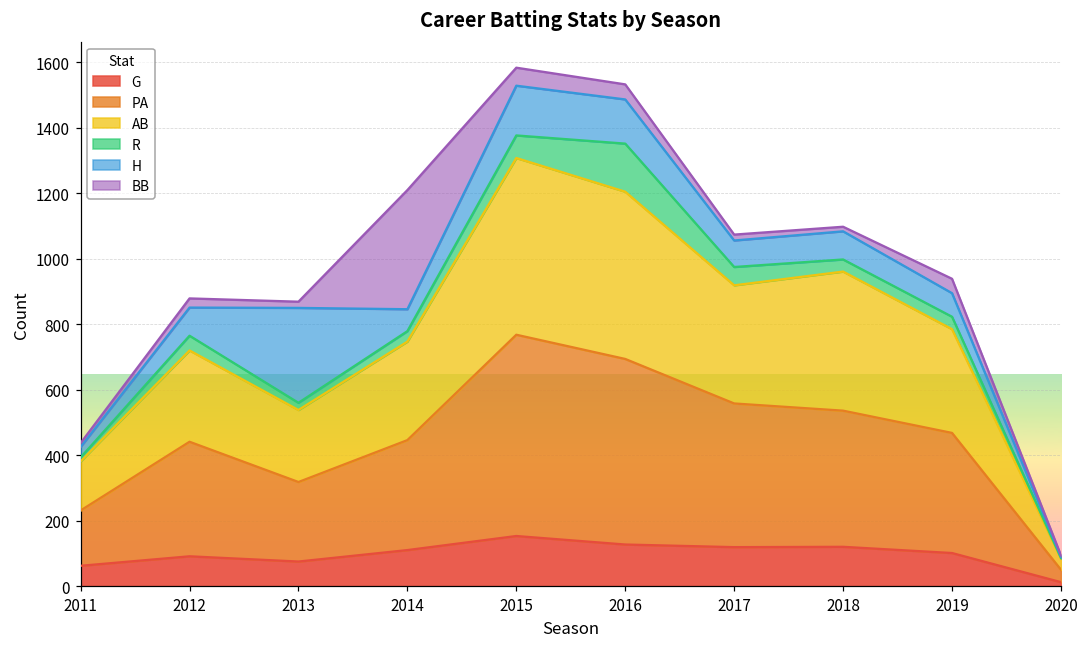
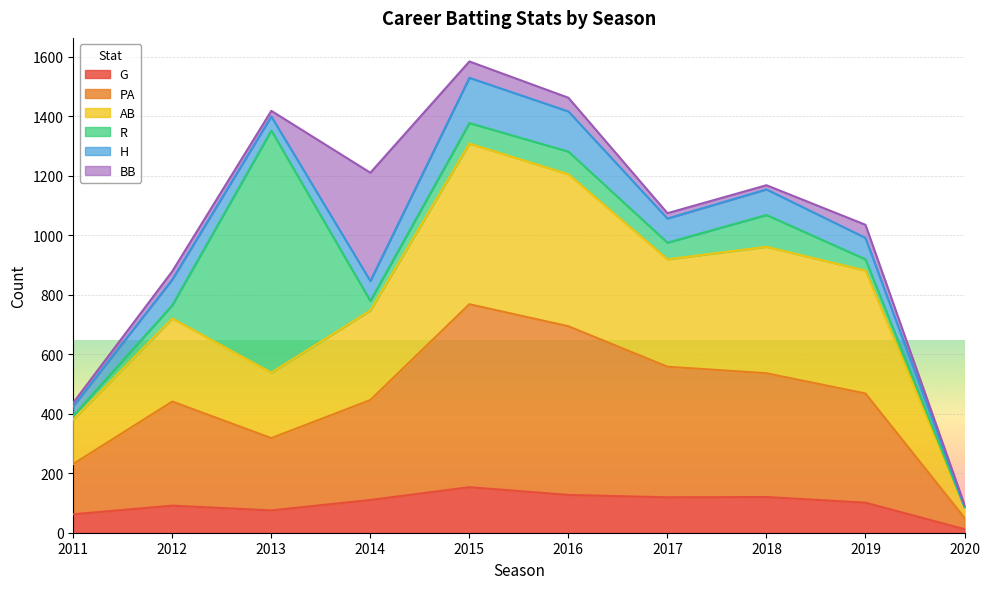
R, 2013: 20 -> 810
H, 2013: 290 -> 50
R, 2016: 150 -> 80
R, 2018: 40 -> 110
AB, 2019: 320 -> 410
